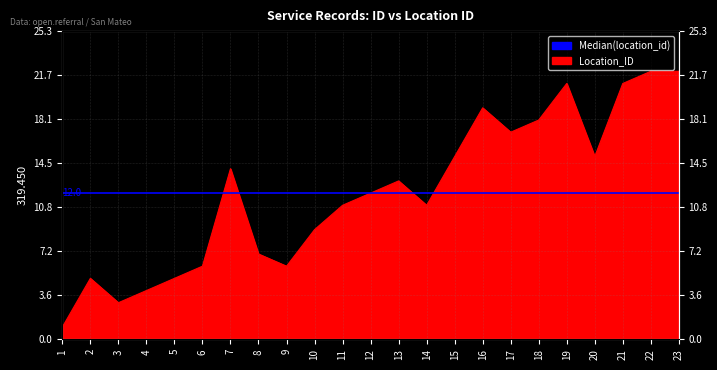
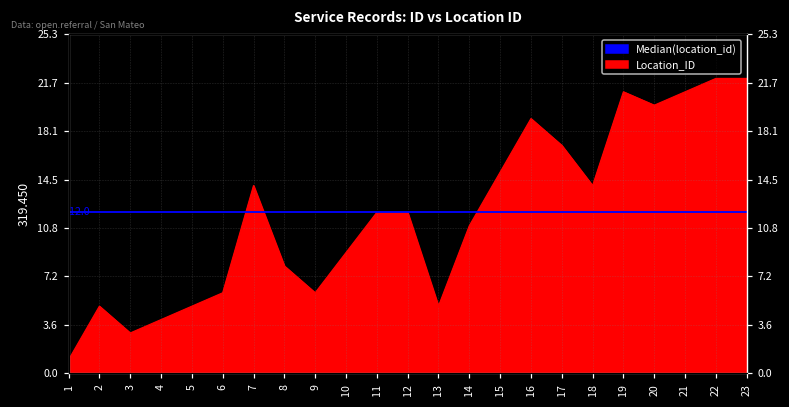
8: 7 -> 8
11: 11 -> 12
13: 13 -> 5
18: 18 -> 14
20: 15 -> 20
